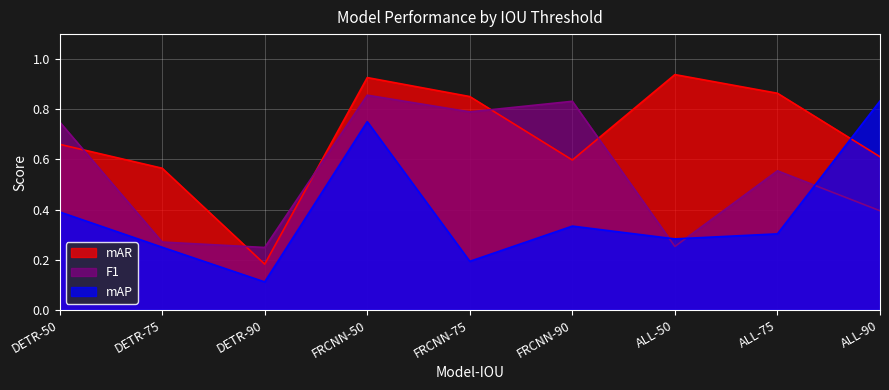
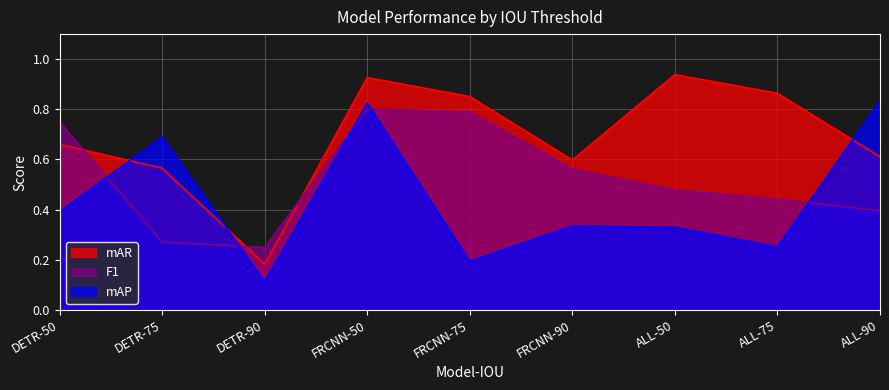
mAP, DETR-75: 0.25 -> 0.69
F1, FRCNN-50: 0.86 -> 0.80
mAP, FRCNN-50: 0.75 -> 0.82
F1, FRCNN-90: 0.83 -> 0.56
F1, ALL-50: 0.25 -> 0.48
mAP, ALL-50: 0.28 -> 0.33
F1, ALL-75: 0.55 -> 0.44
mAP, ALL-75: 0.30 -> 0.25
